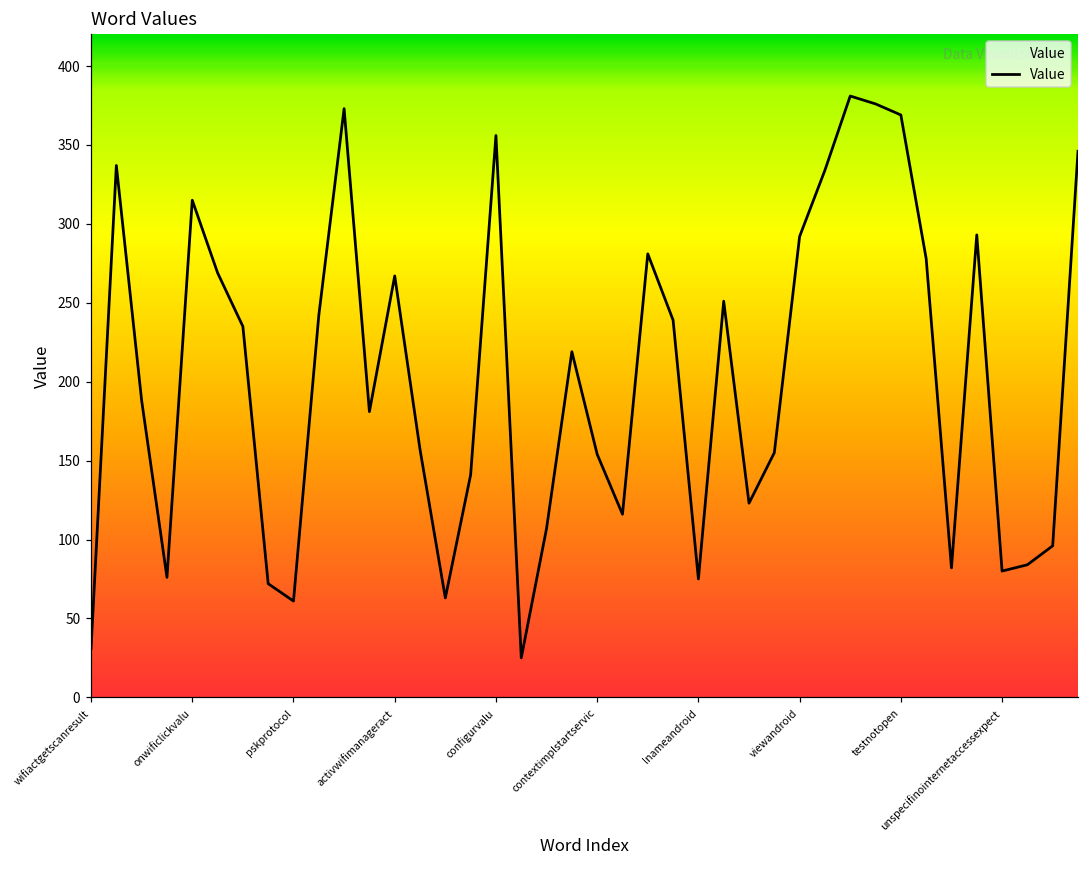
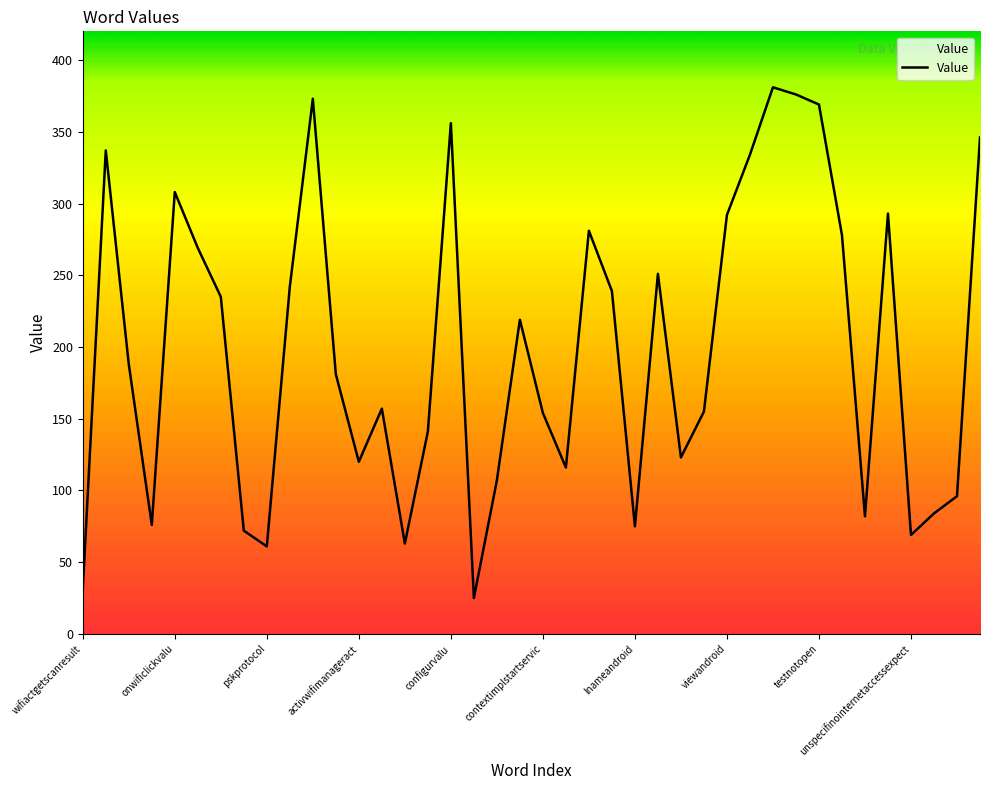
onwificlickvalu: 315 -> 308
activwifimanageract: 267 -> 120
unspecifinointernetaccessexpect: 80 -> 69
